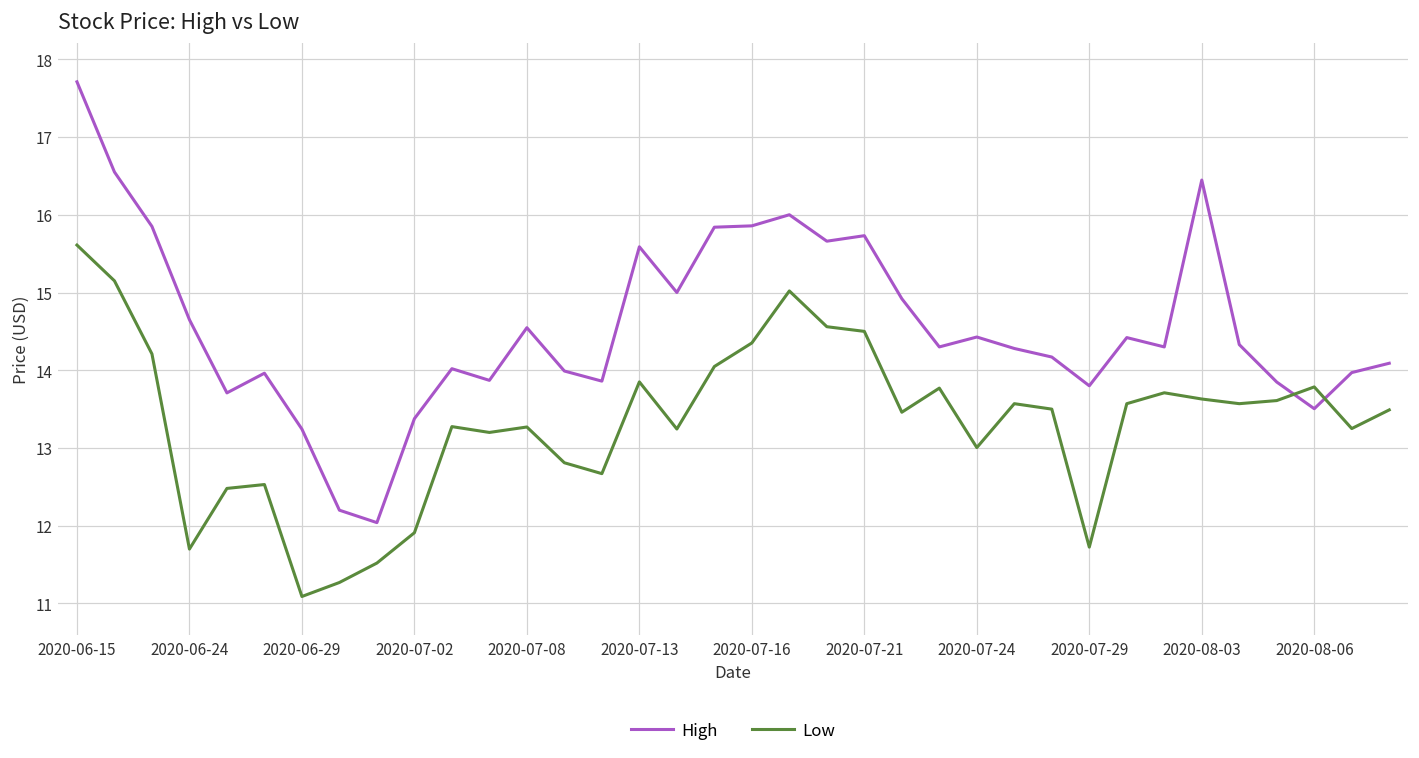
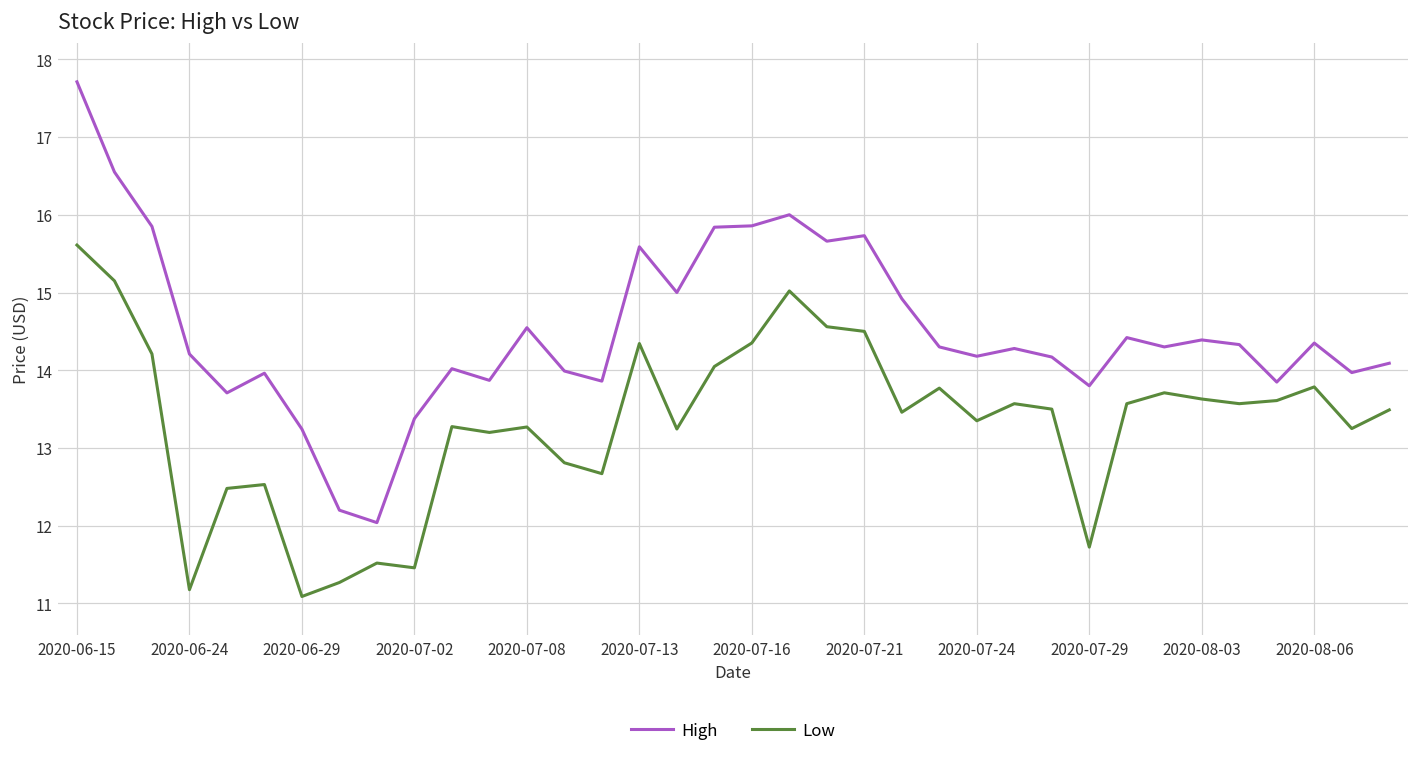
High, 2020-06-24: 14.6 -> 14.2
Low, 2020-06-24: 11.7 -> 11.2
Low, 2020-07-02: 11.9 -> 11.5
Low, 2020-07-13: 13.9 -> 14.3
High, 2020-07-24: 14.4 -> 14.2
Low, 2020-07-24: 13.0 -> 13.4
High, 2020-08-03: 16.4 -> 14.4
High, 2020-08-06: 13.5 -> 14.4
